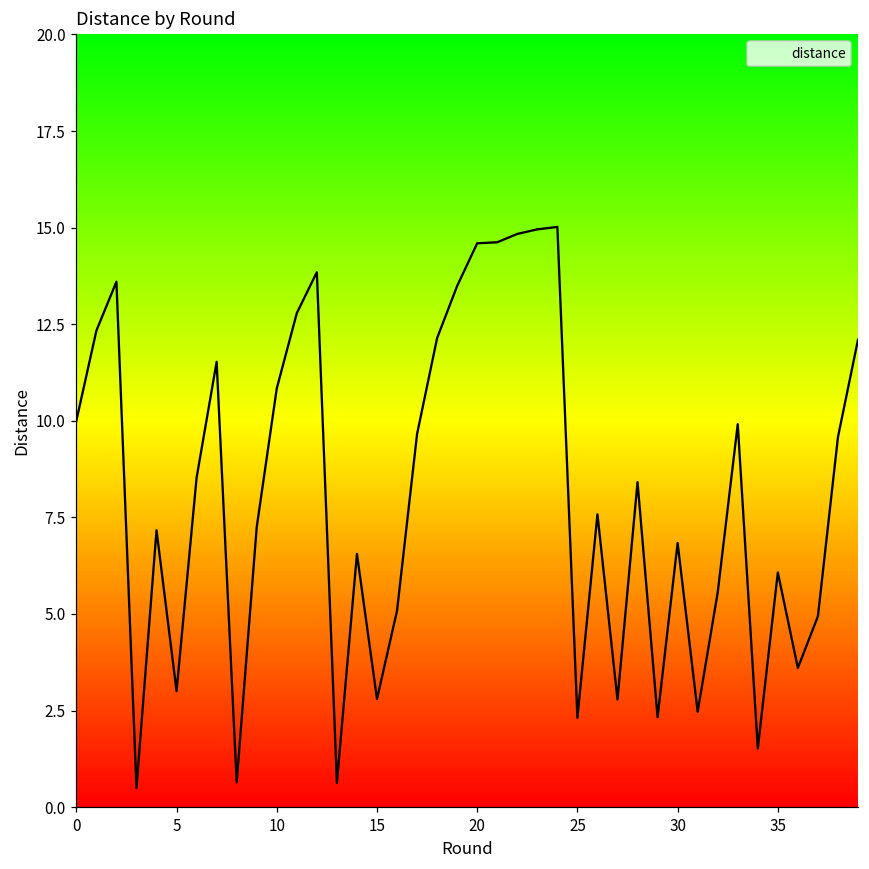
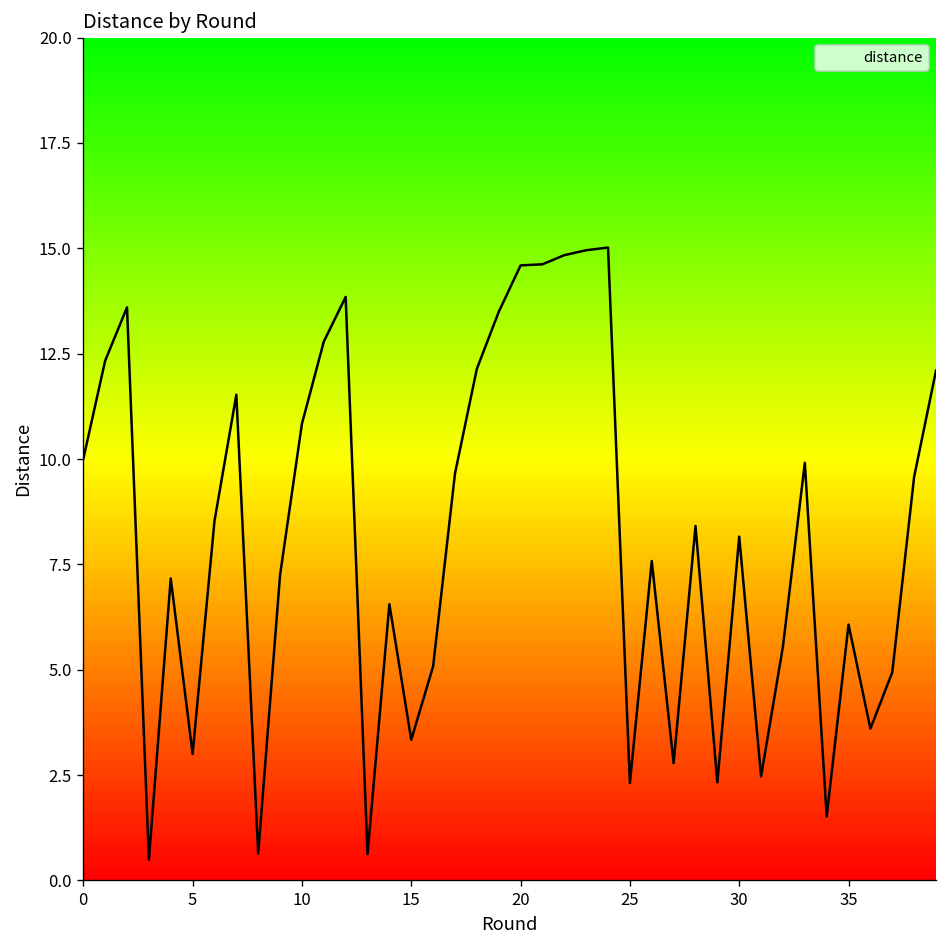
15: 2.8 -> 3.3
30: 6.8 -> 8.2
